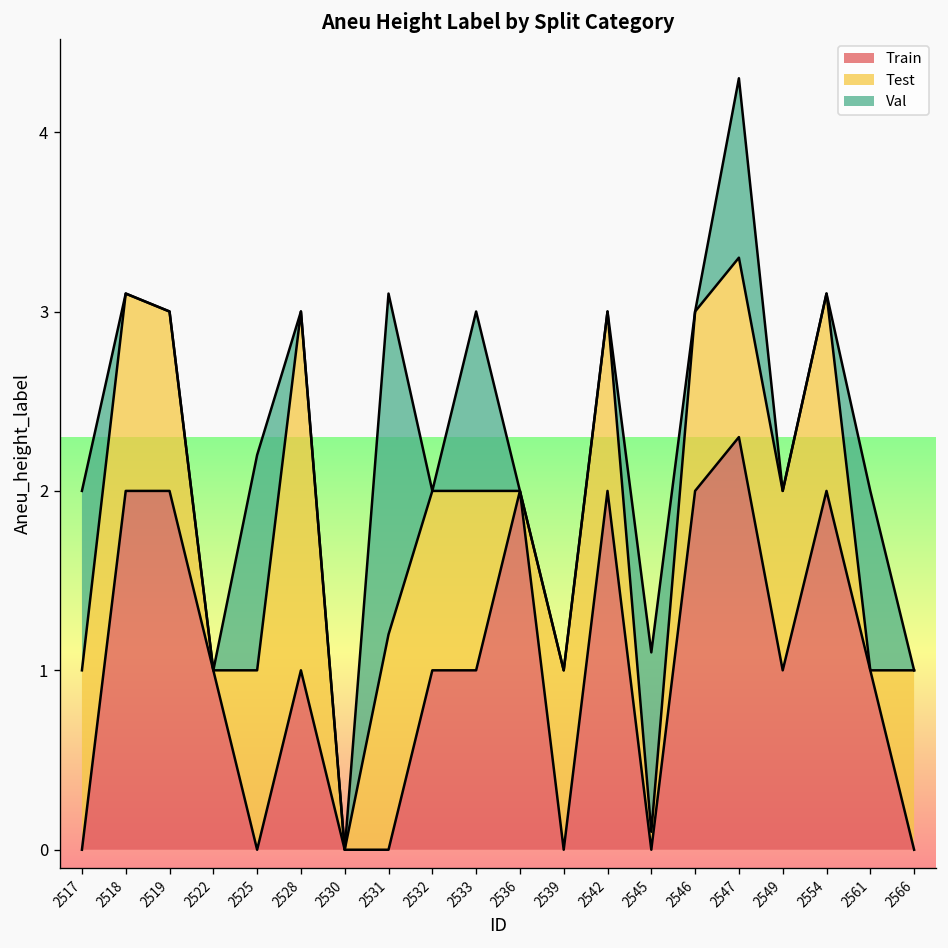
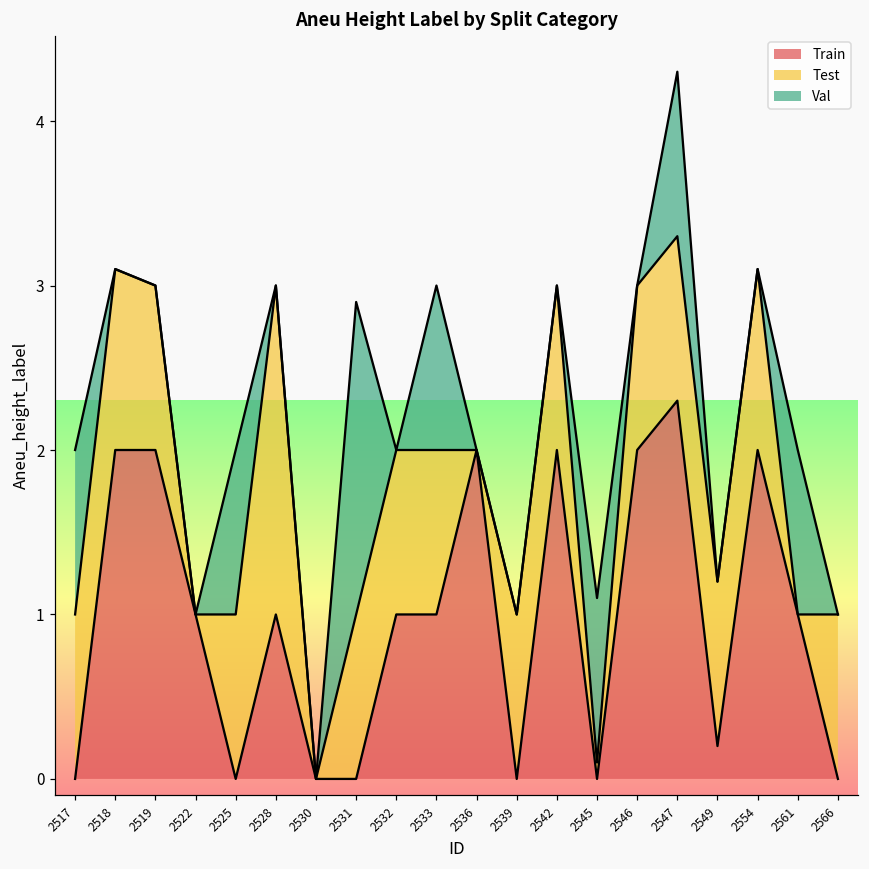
Val, 2525: 1.2 -> 1.0
Test, 2531: 1.2 -> 1.0
Train, 2549: 1.0 -> 0.2
